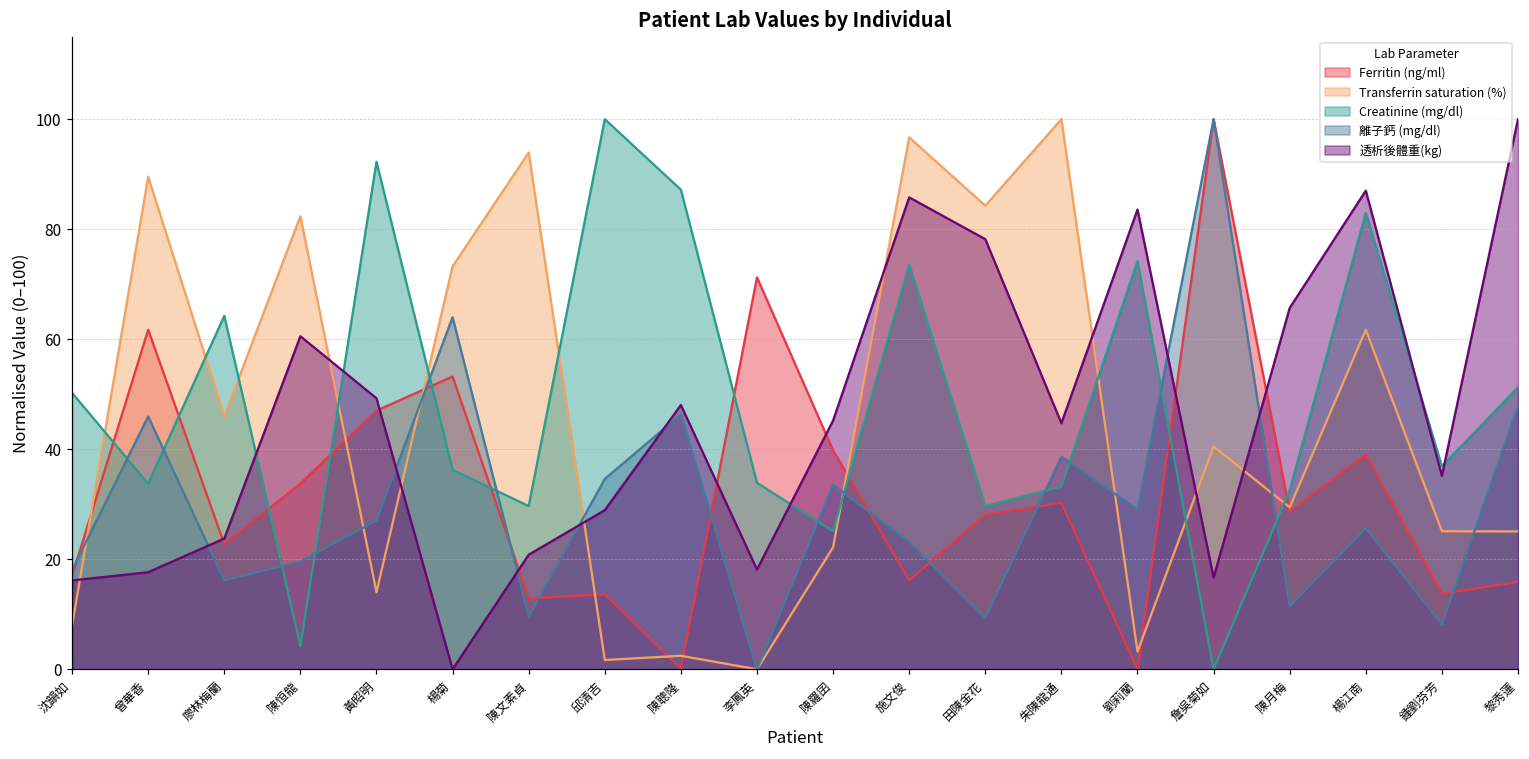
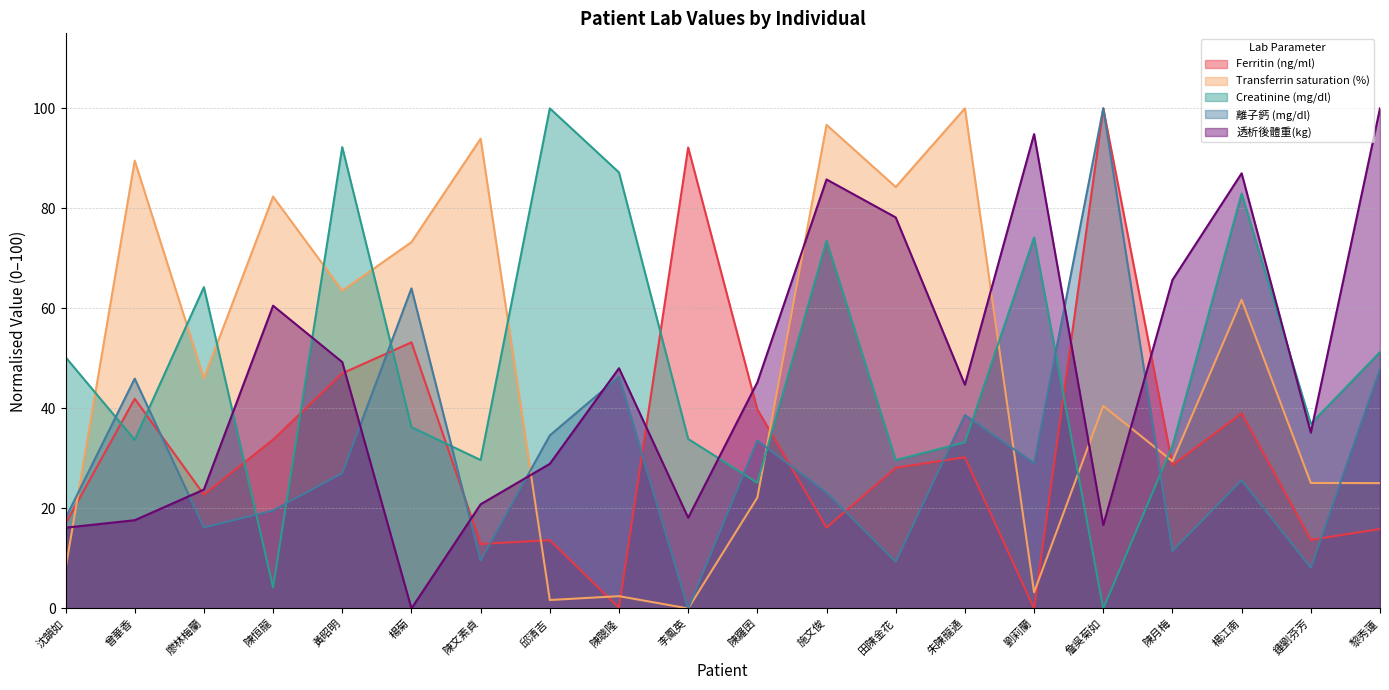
Ferritin (ng/ml), 曾華香: 62 -> 42
Transferrin saturation (%), 黃昭明: 14 -> 64
Ferritin (ng/ml), 李鳳英: 71 -> 92
透析後體重(kg), 劉莉蘭: 84 -> 95
